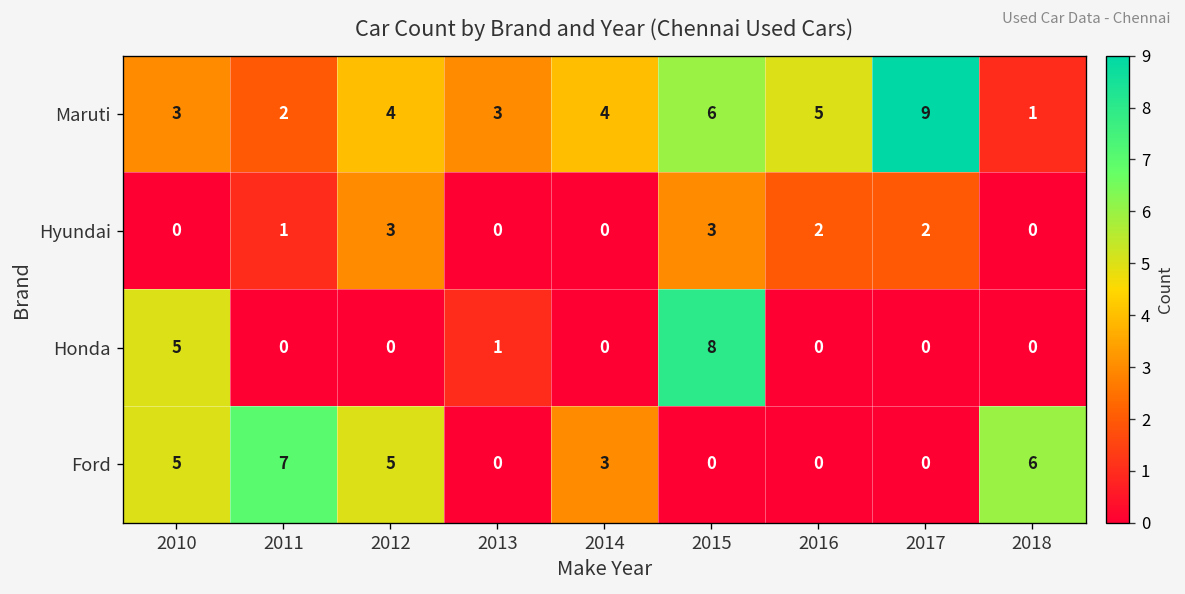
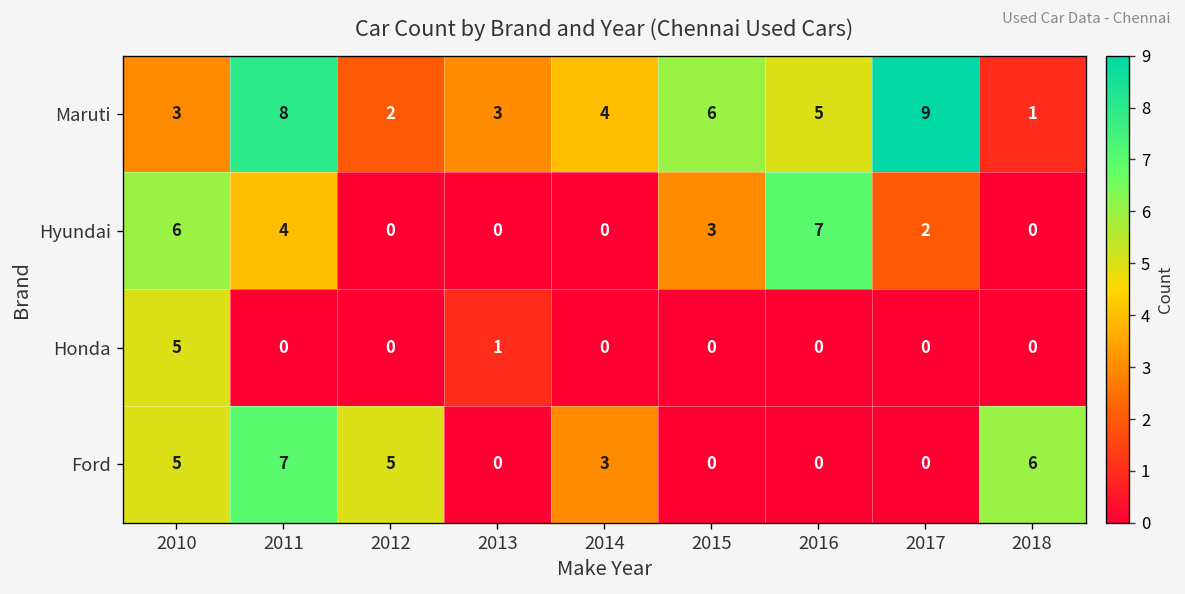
Maruti, 2011: 2 -> 8
Maruti, 2012: 4 -> 2
Hyundai, 2010: 0 -> 6
Hyundai, 2011: 1 -> 4
Hyundai, 2012: 3 -> 0
Hyundai, 2016: 2 -> 7
Honda, 2015: 8 -> 0
